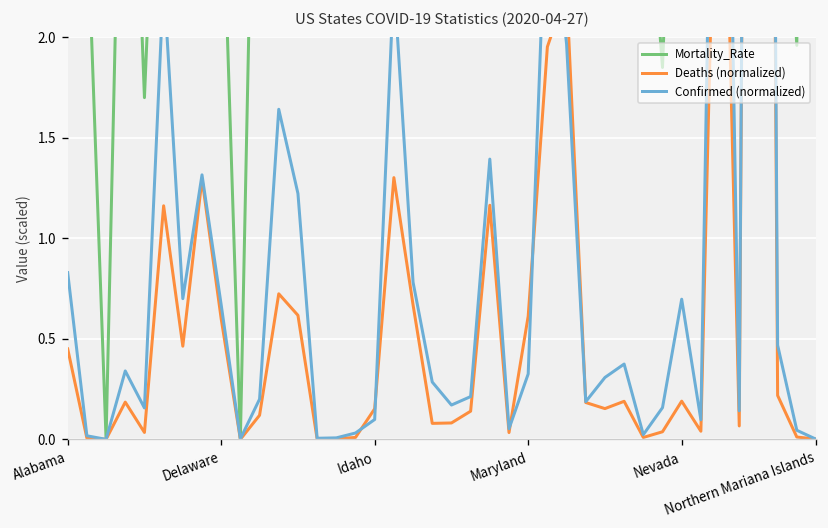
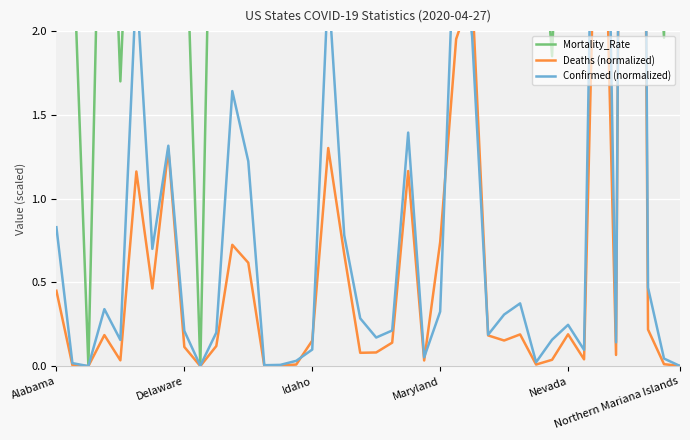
Deaths (normalized), Delaware: 0.60 -> 0.11
Confirmed (normalized), Delaware: 0.67 -> 0.21
Deaths (normalized), Maryland: 0.61 -> 0.74
Confirmed (normalized), Nevada: 0.70 -> 0.25
